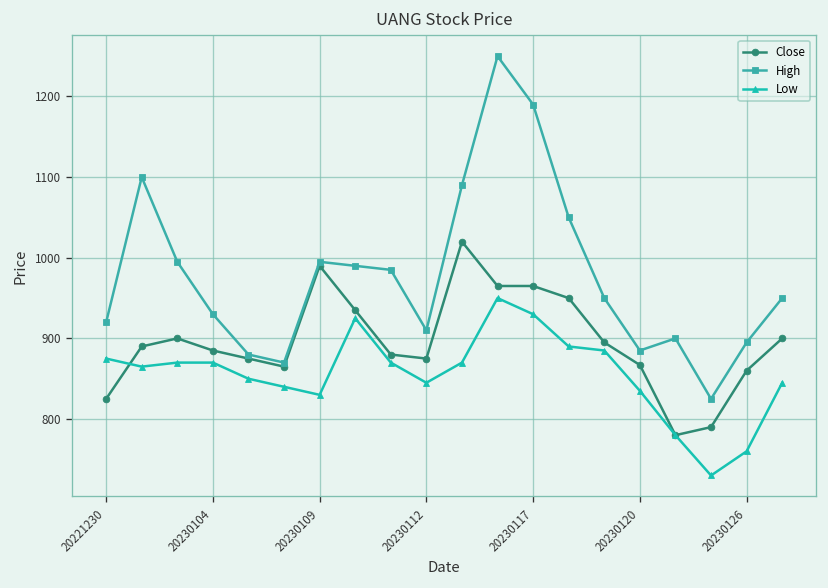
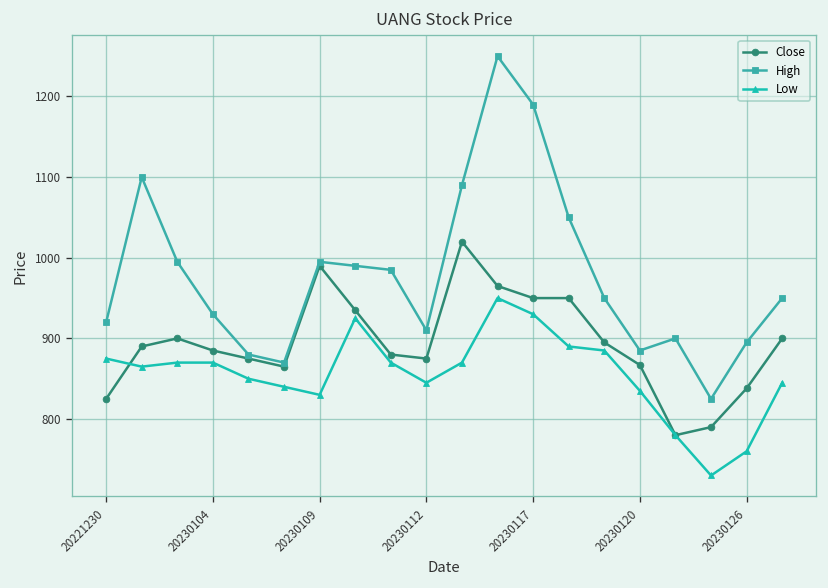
Close, 20230117: 970 -> 950
Close, 20230126: 860 -> 840
